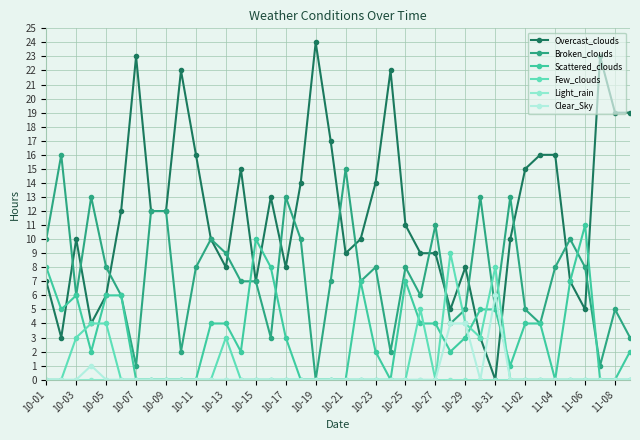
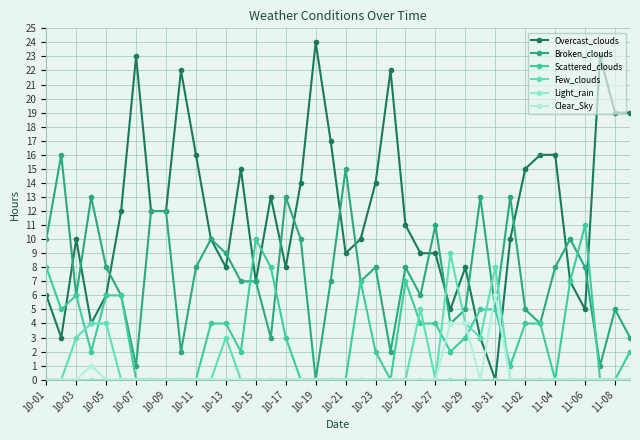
Overcast_clouds, 10-01: 7 -> 6
